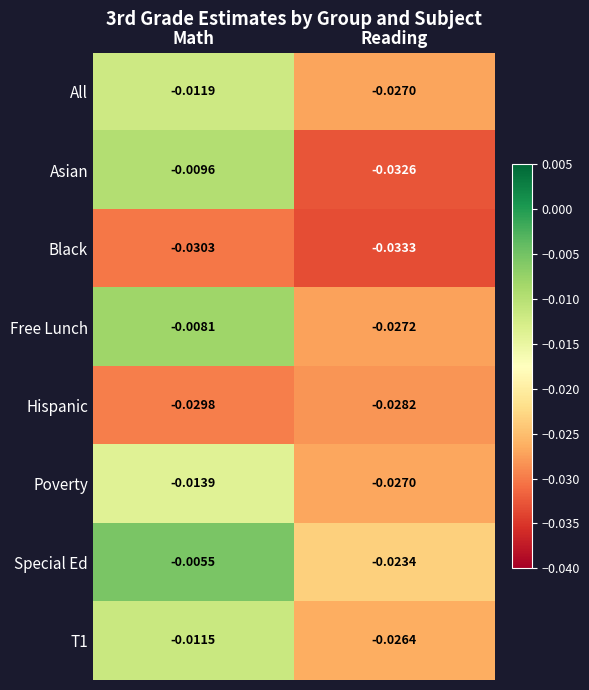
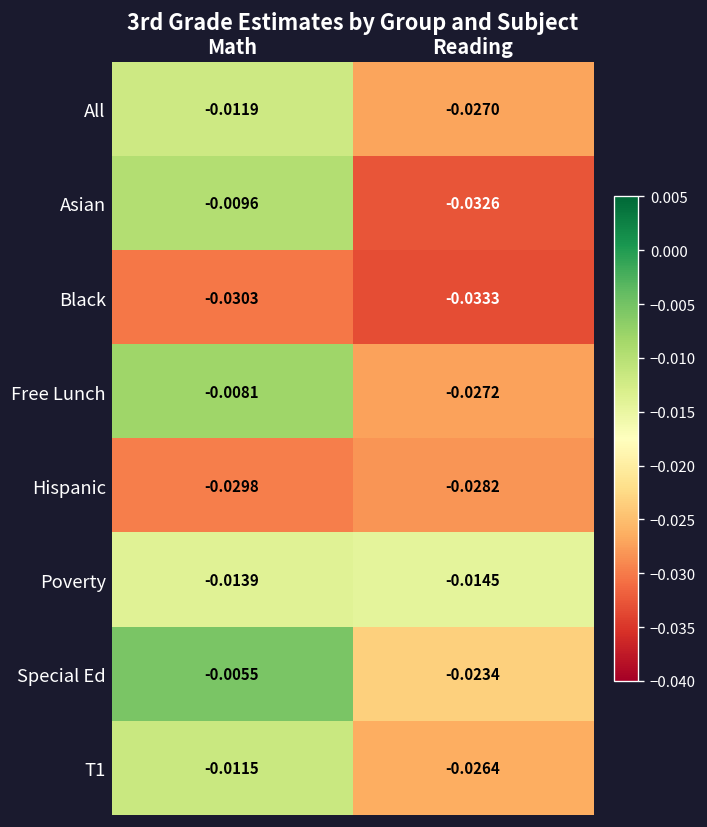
Poverty, Reading: -0.0270 -> -0.0145
